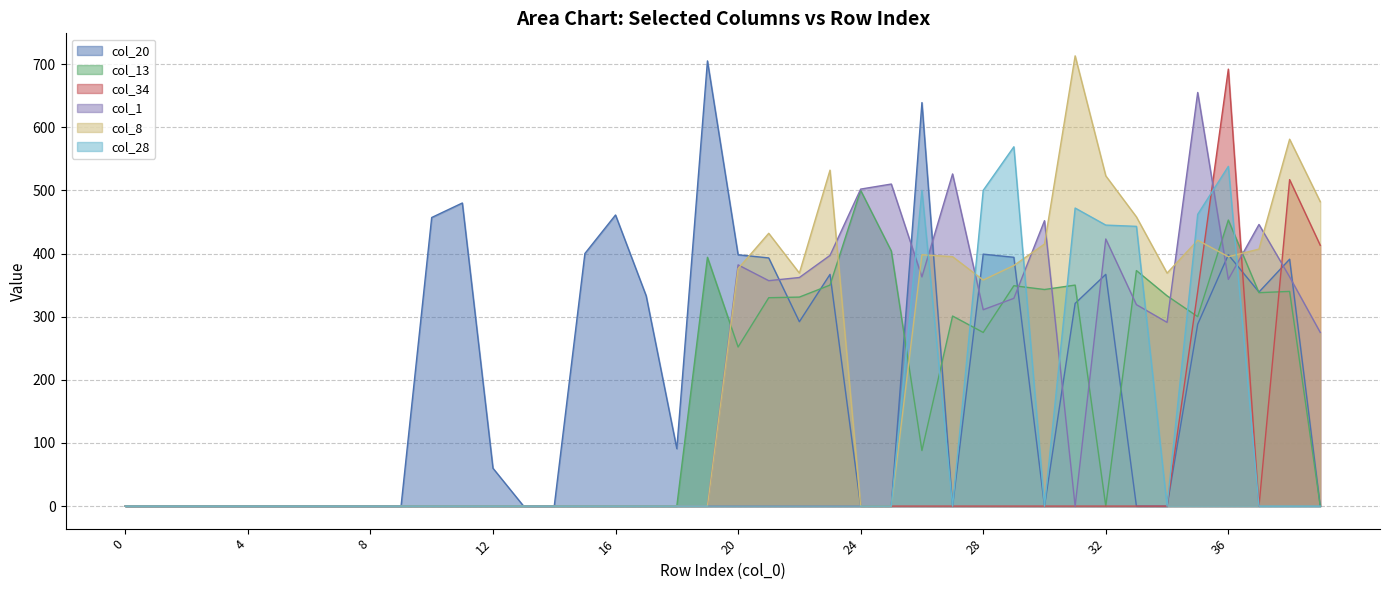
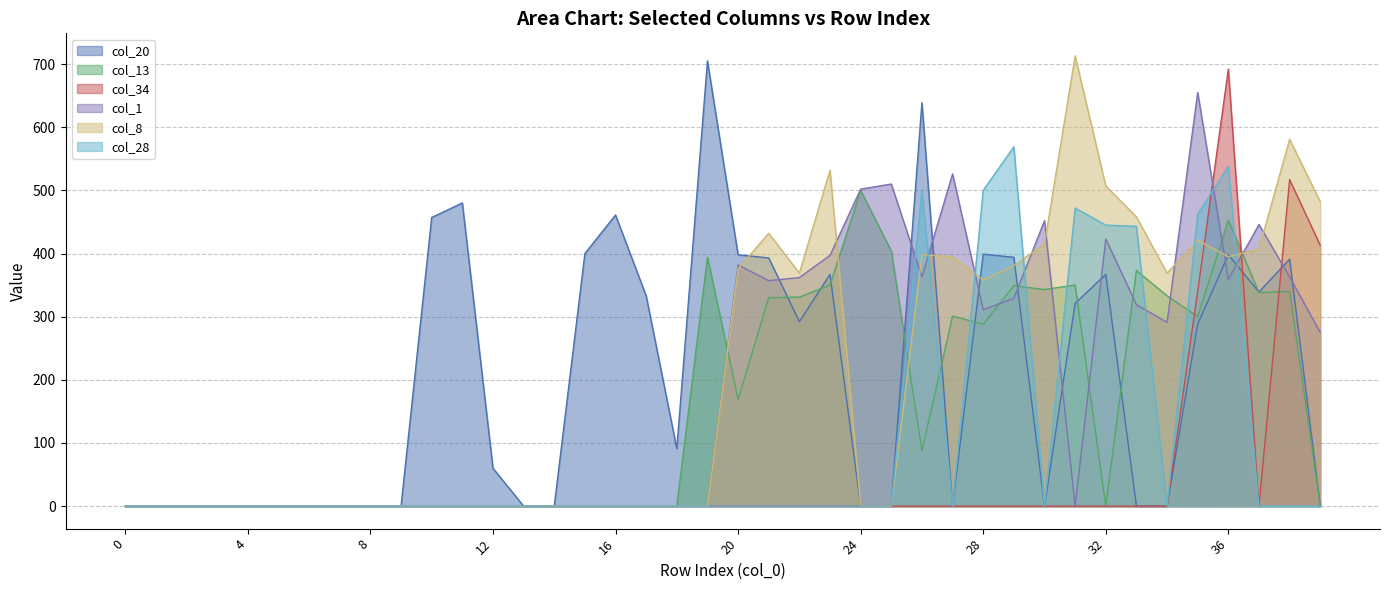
col_13, 20: 250 -> 170
col_13, 28: 280 -> 290
col_8, 32: 520 -> 510
